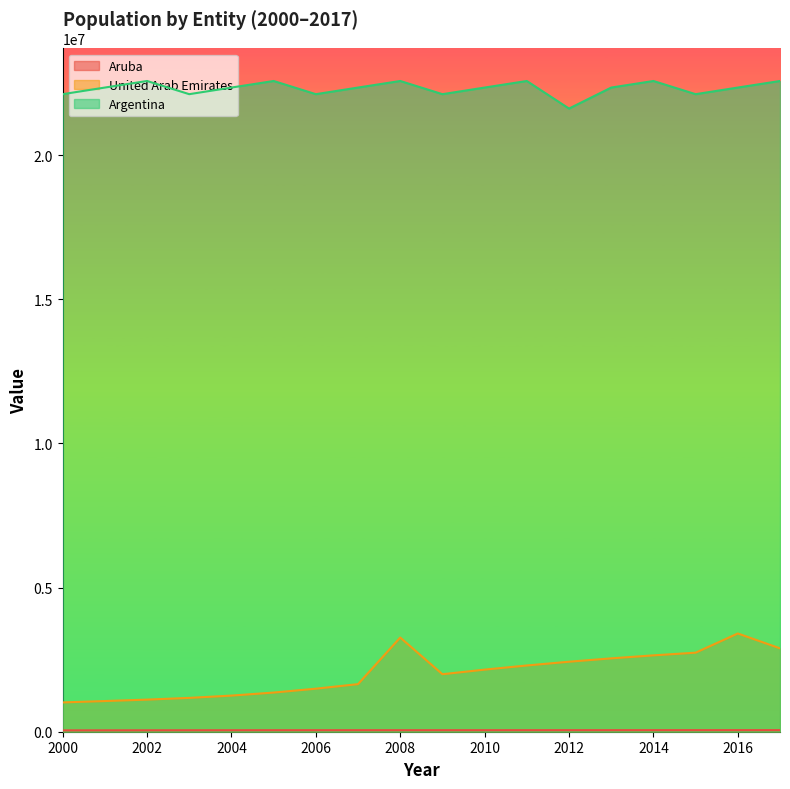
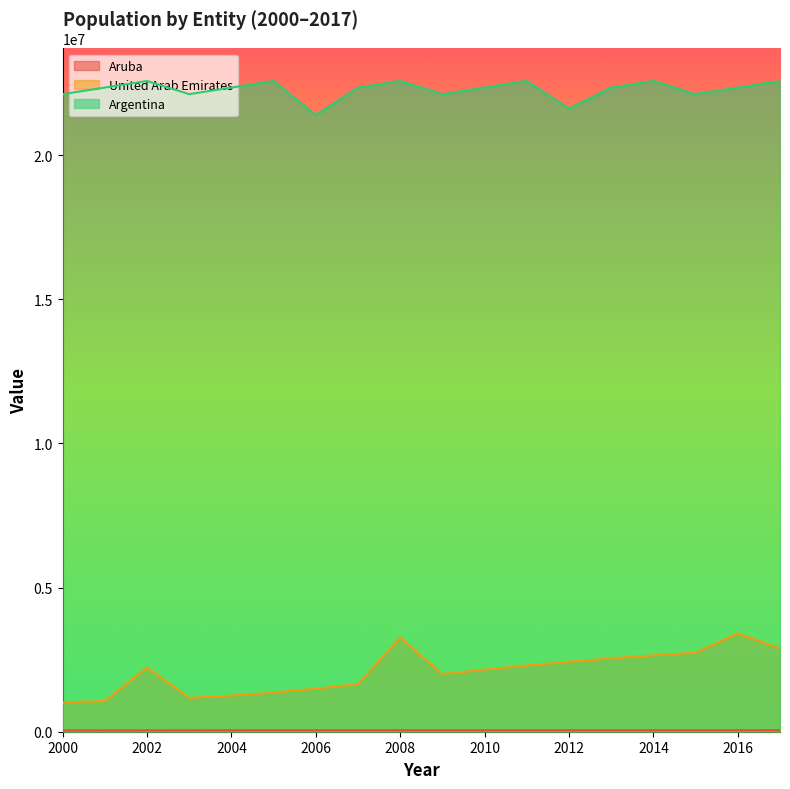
United Arab Emirates, 2002: 1100000 -> 2200000
Argentina, 2006: 22100000 -> 21400000
